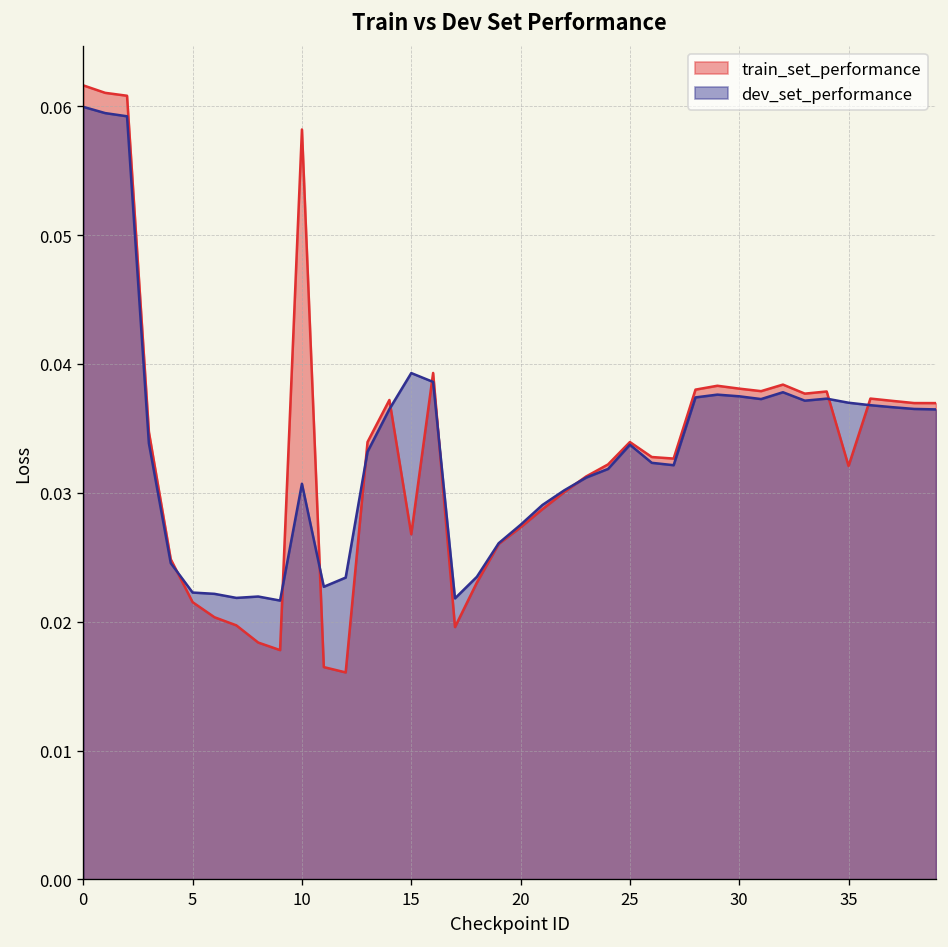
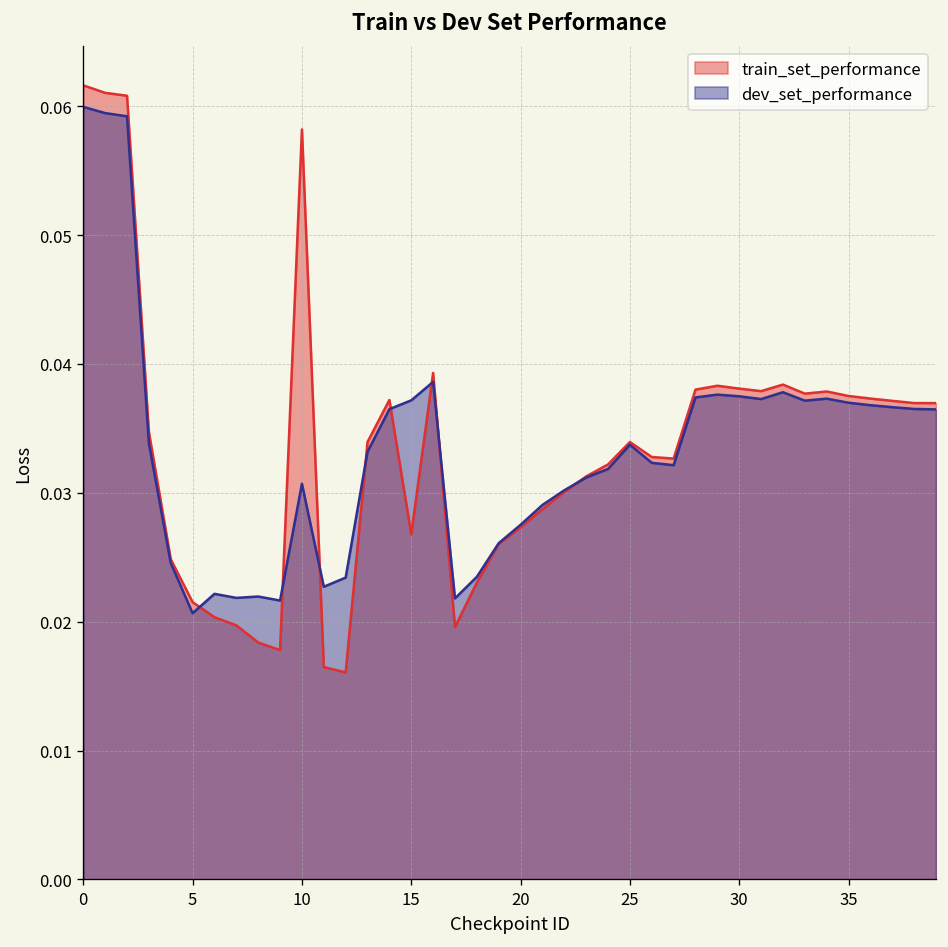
dev_set_performance, 5: 0.0223 -> 0.0207
dev_set_performance, 15: 0.0393 -> 0.0372
train_set_performance, 35: 0.0321 -> 0.0375
